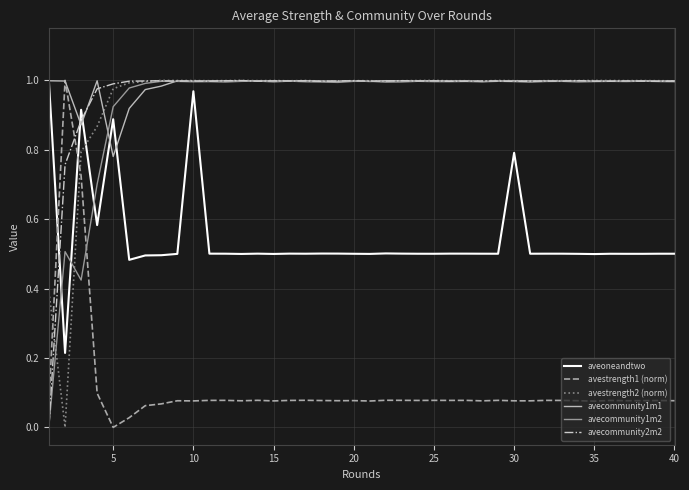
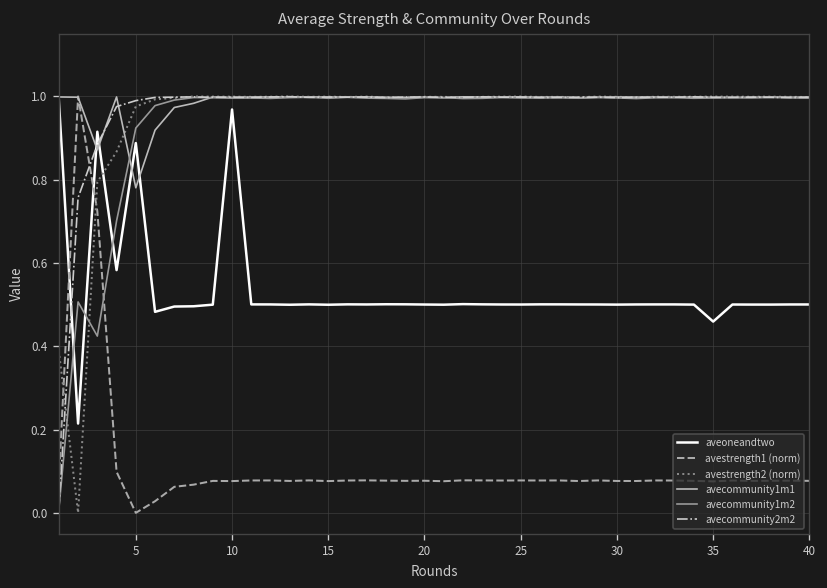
aveoneandtwo, 30: 0.79 -> 0.50
aveoneandtwo, 35: 0.50 -> 0.46
